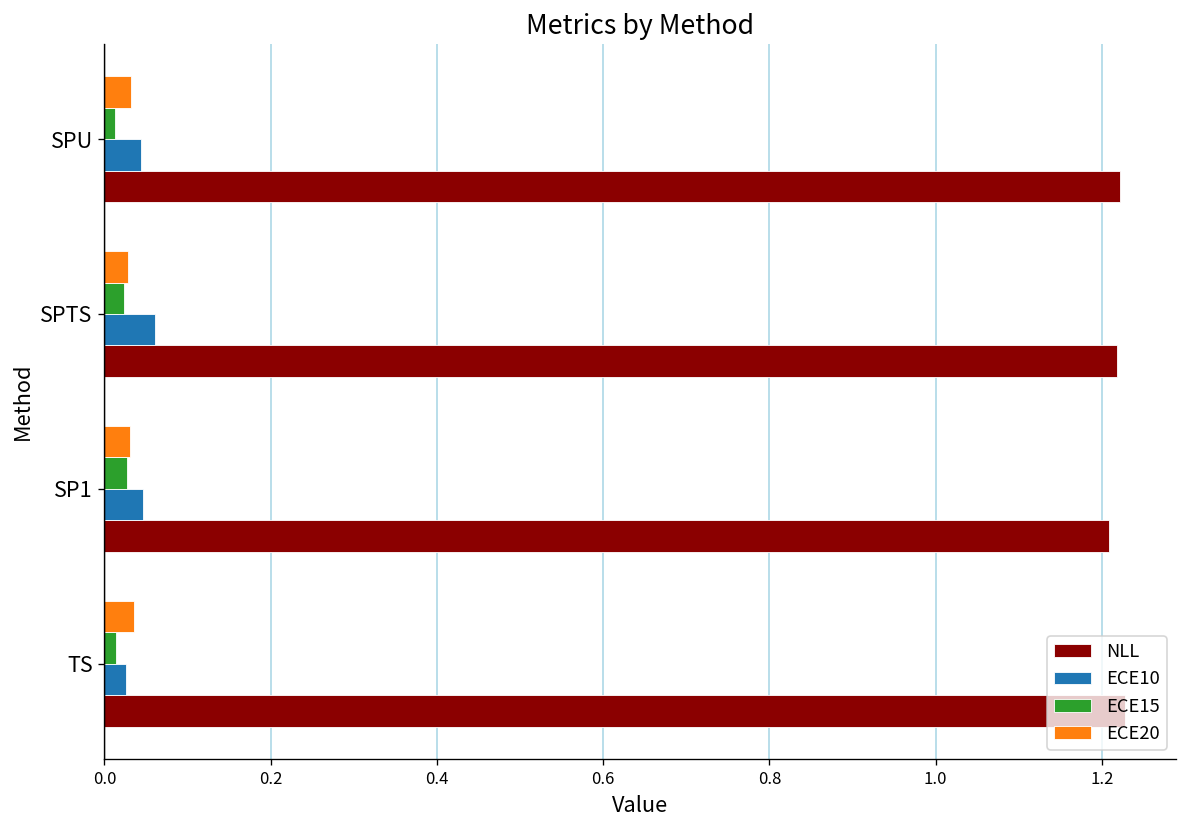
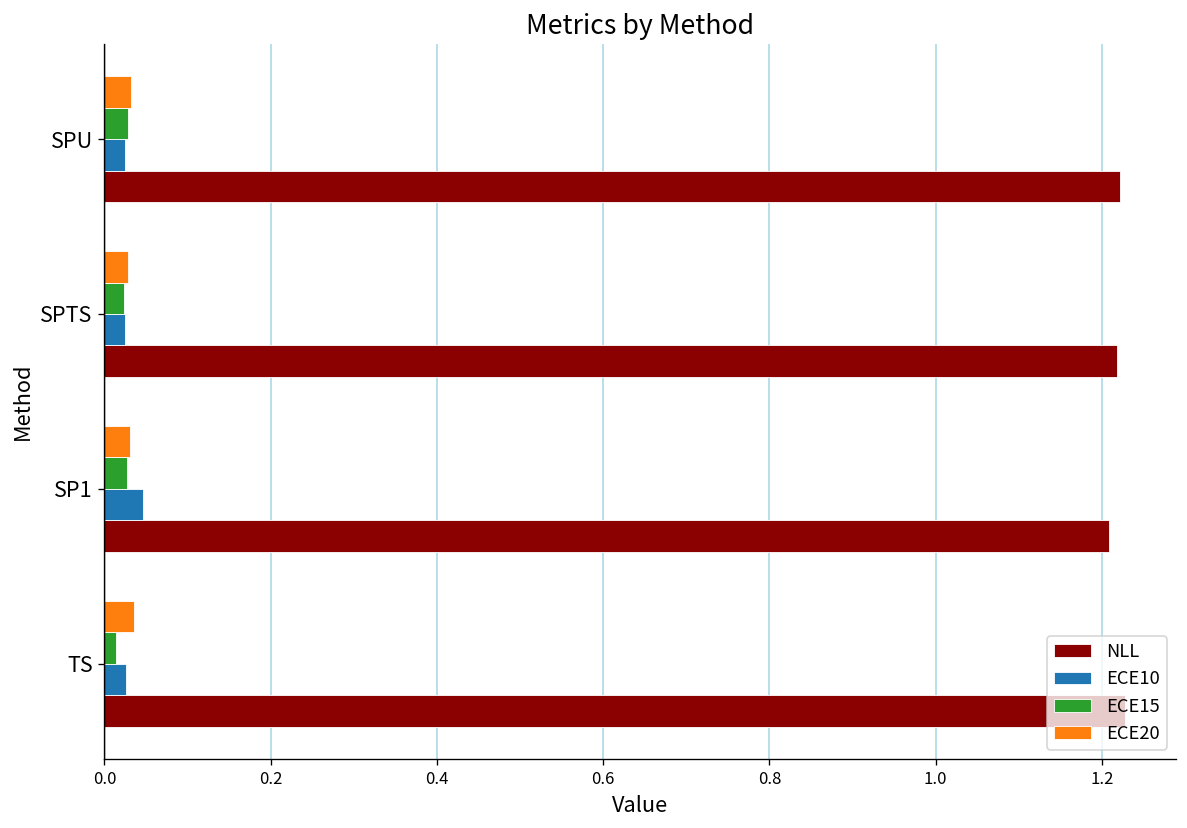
ECE15, SPU: 0.01 -> 0.03
ECE10, SPU: 0.04 -> 0.03
ECE10, SPTS: 0.06 -> 0.03
